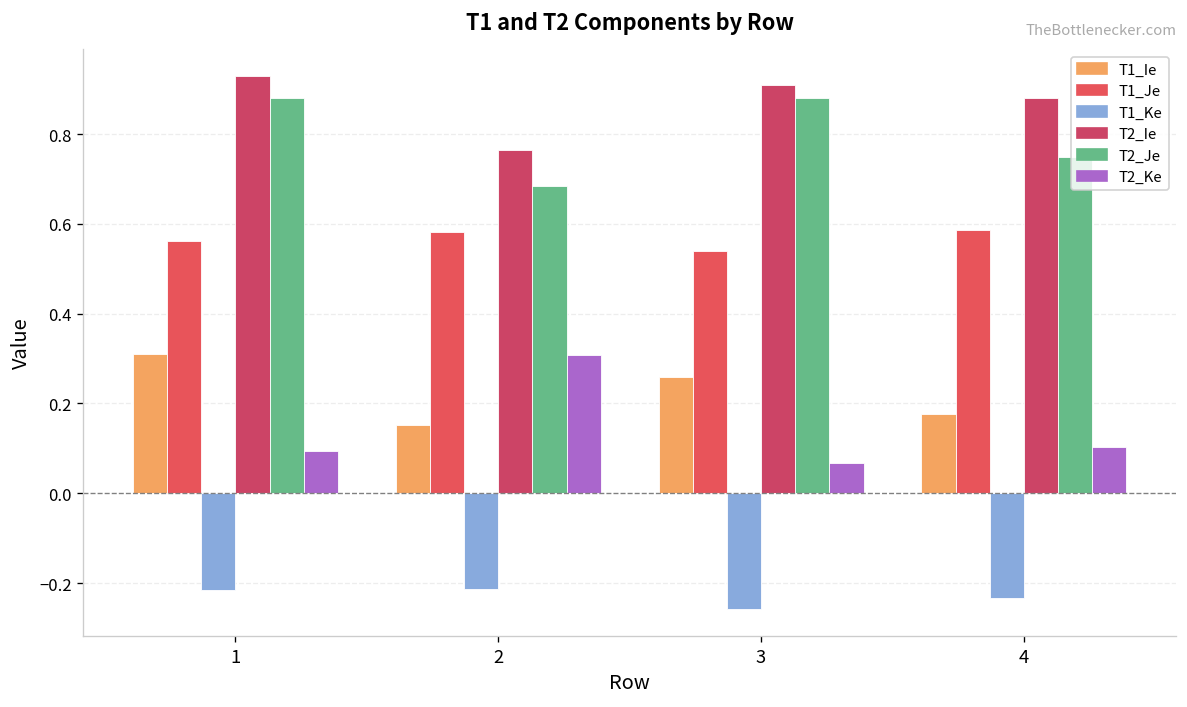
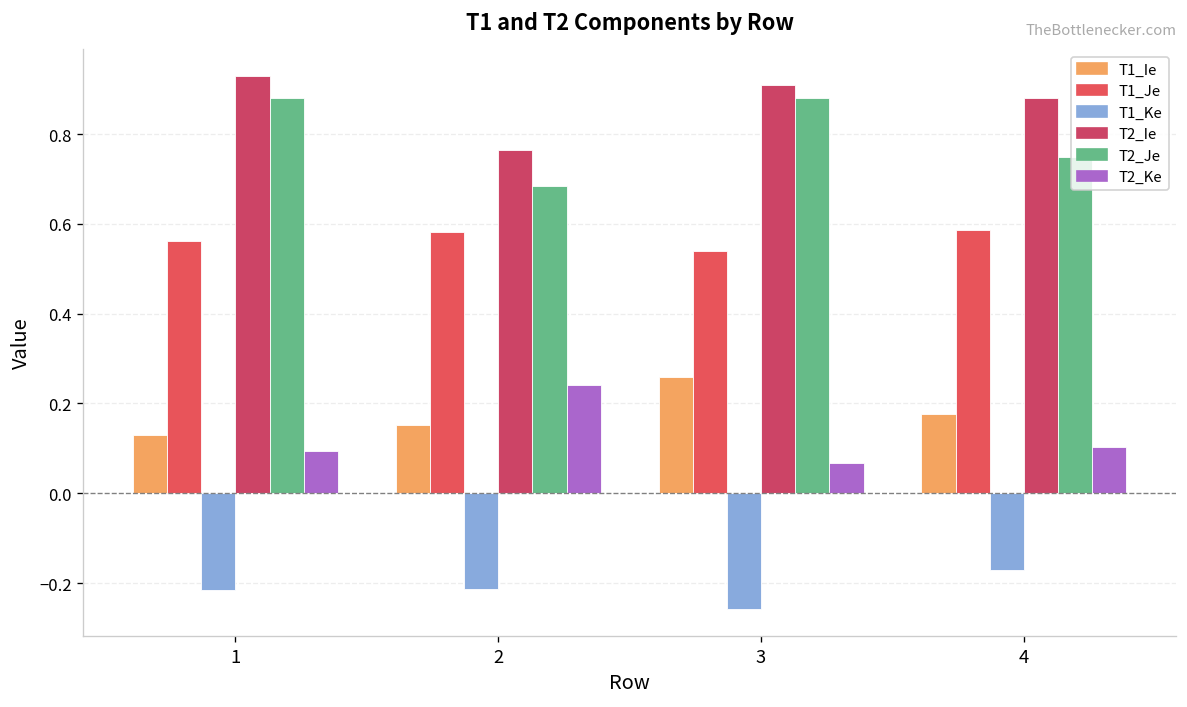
T1_Ie, 1: 0.31 -> 0.13
T2_Ke, 2: 0.31 -> 0.24
T1_Ke, 4: -0.23 -> -0.17
